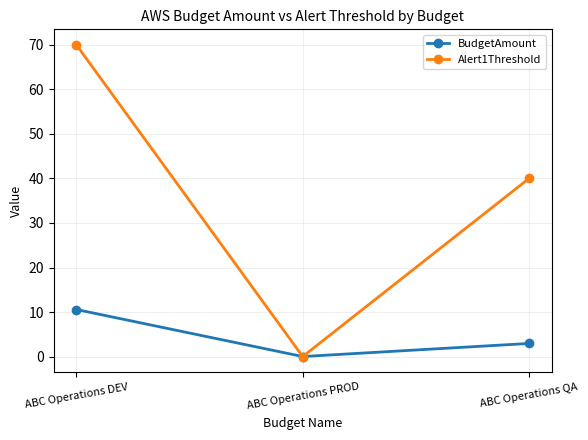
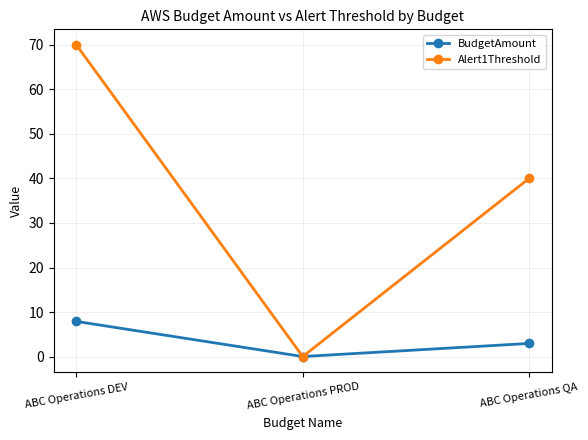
BudgetAmount, ABC Operations DEV: 11 -> 8
